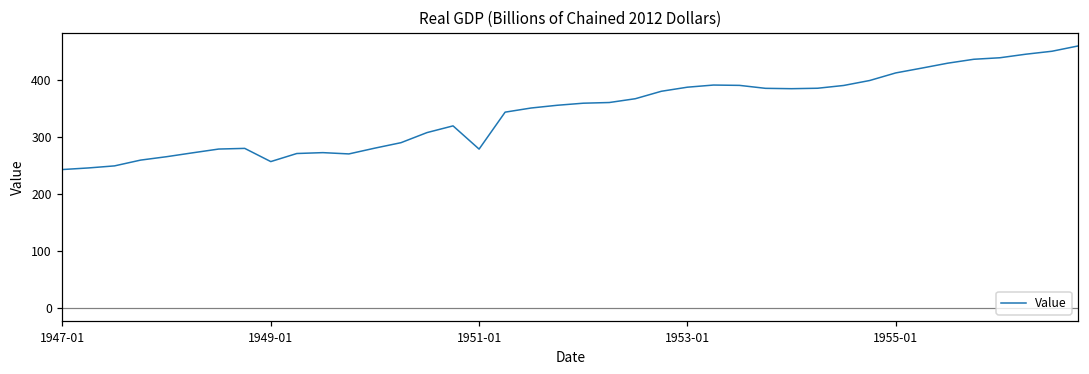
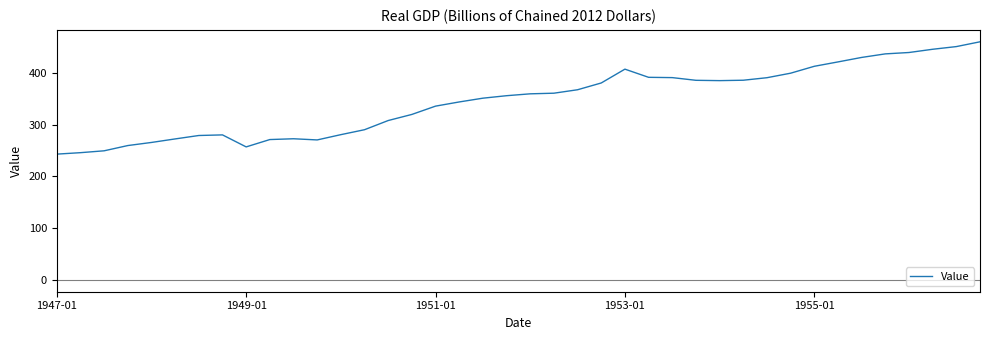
1951-01: 280 -> 340
1953-01: 390 -> 410
